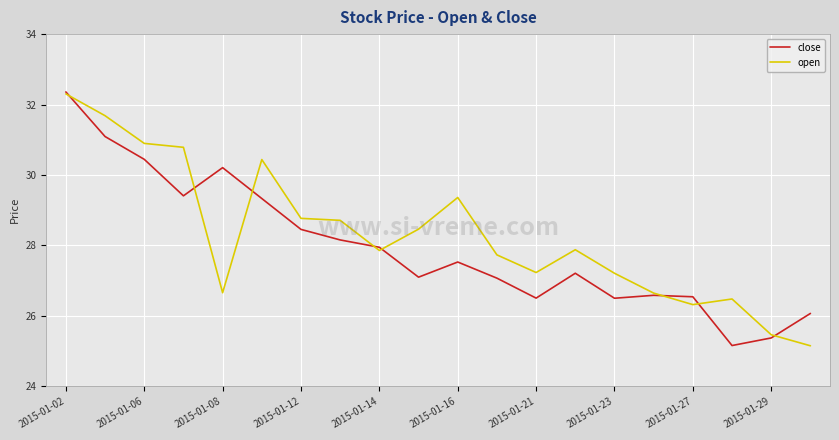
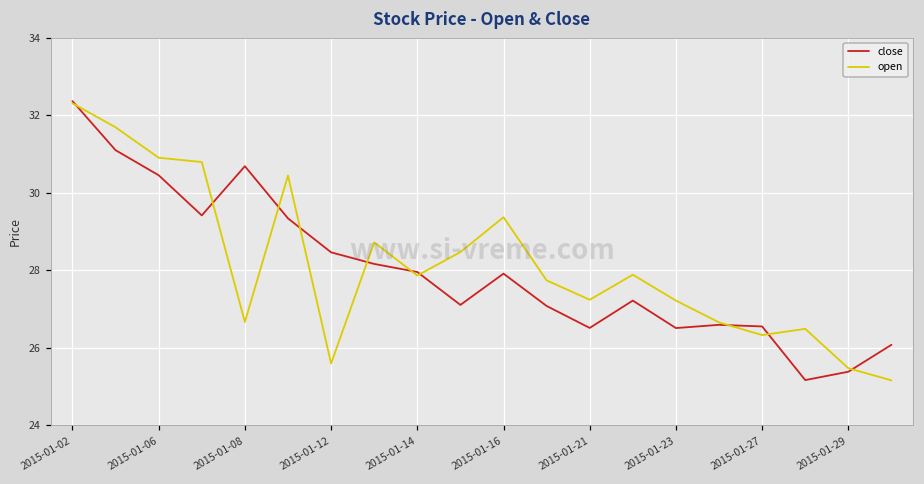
close, 2015-01-08: 30.2 -> 30.7
open, 2015-01-12: 28.8 -> 25.6
close, 2015-01-16: 27.5 -> 27.9
